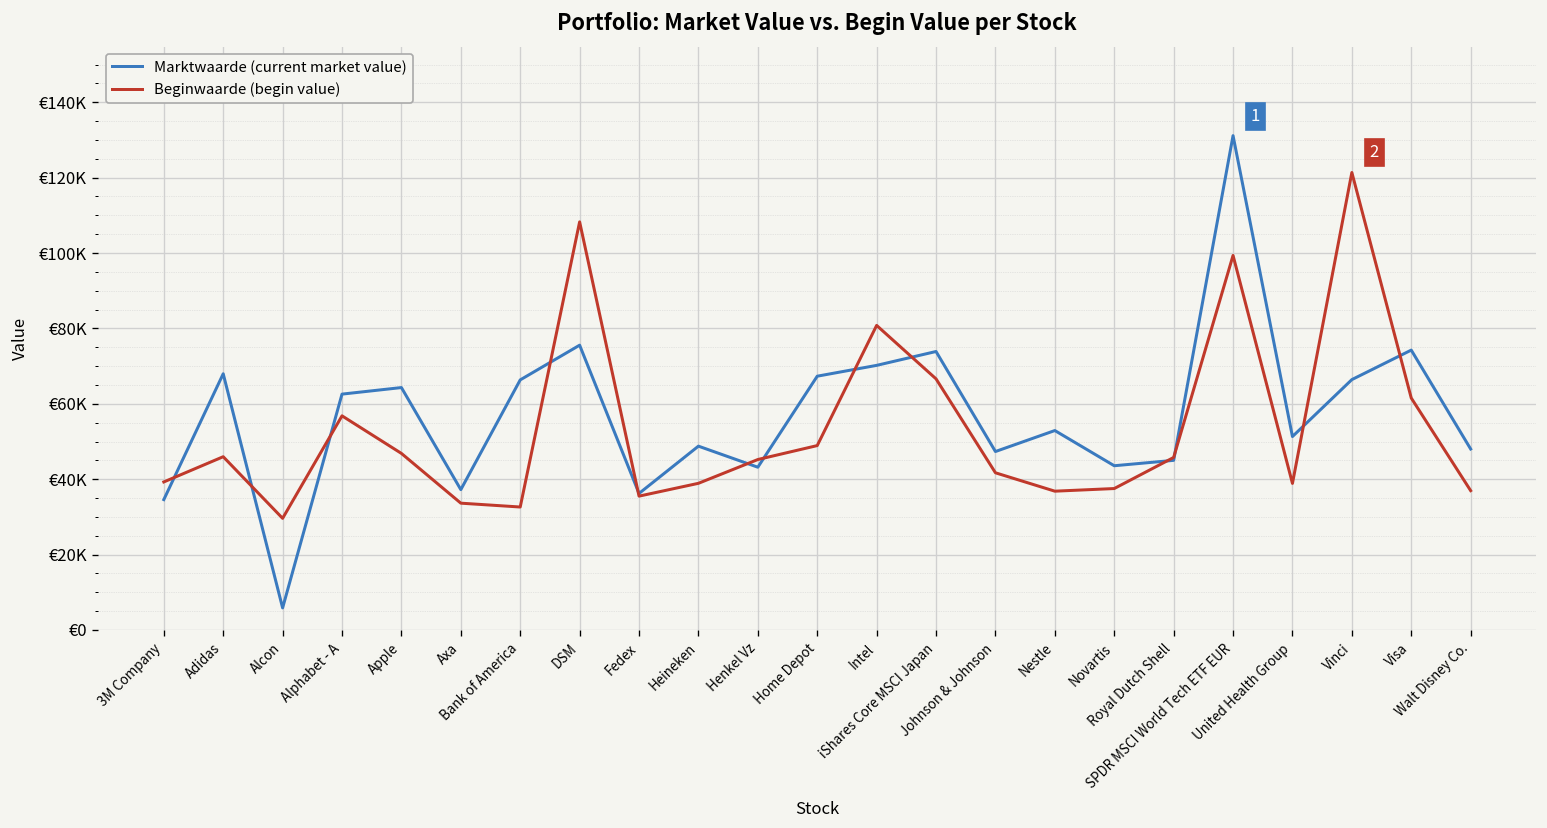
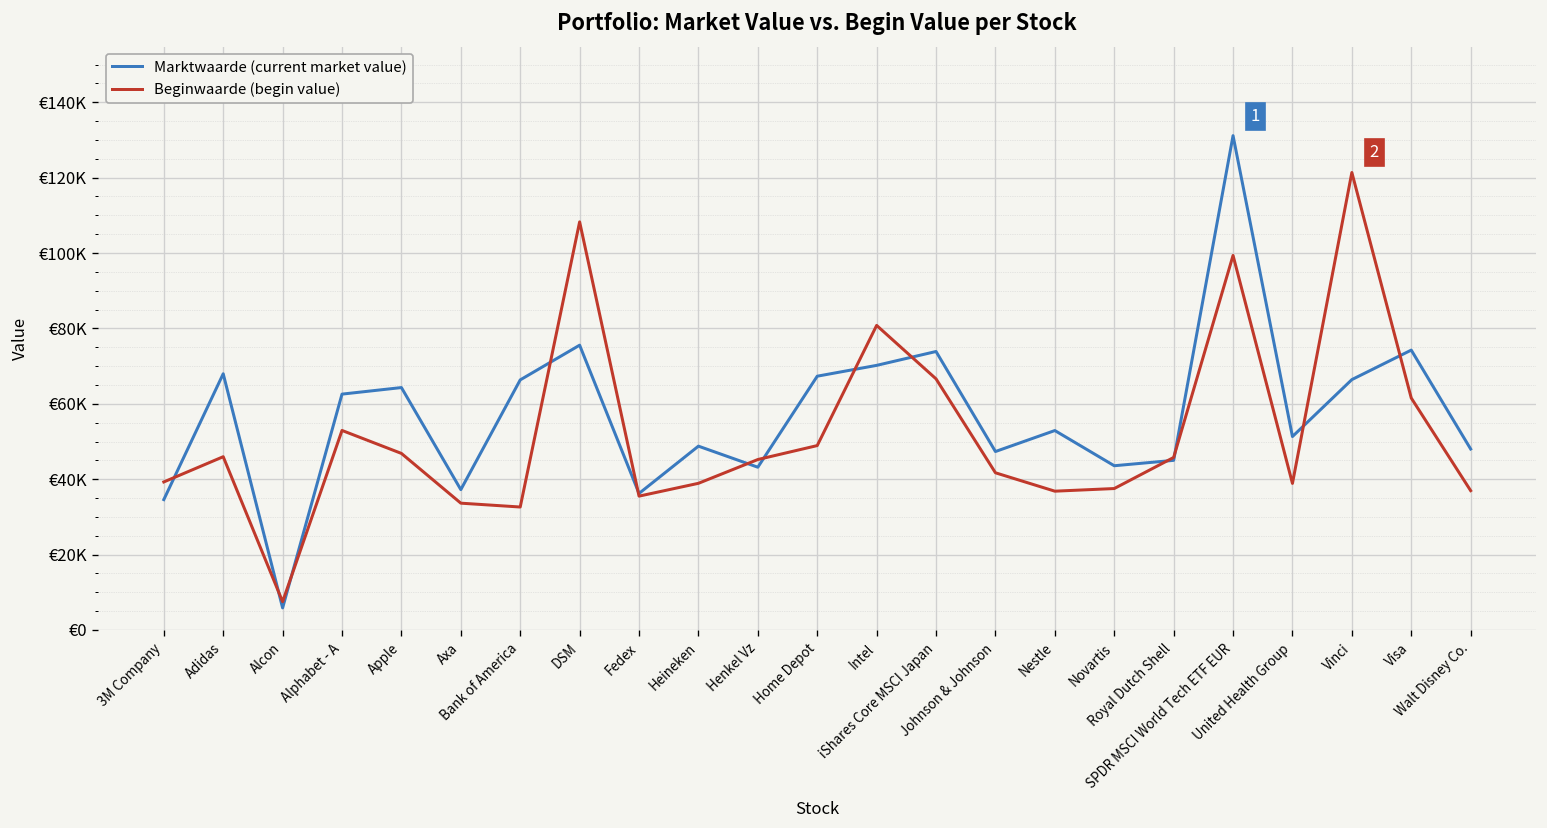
Beginwaarde (begin value), Alcon: €30000 -> €8000
Beginwaarde (begin value), Alphabet - A: €57000 -> €53000
